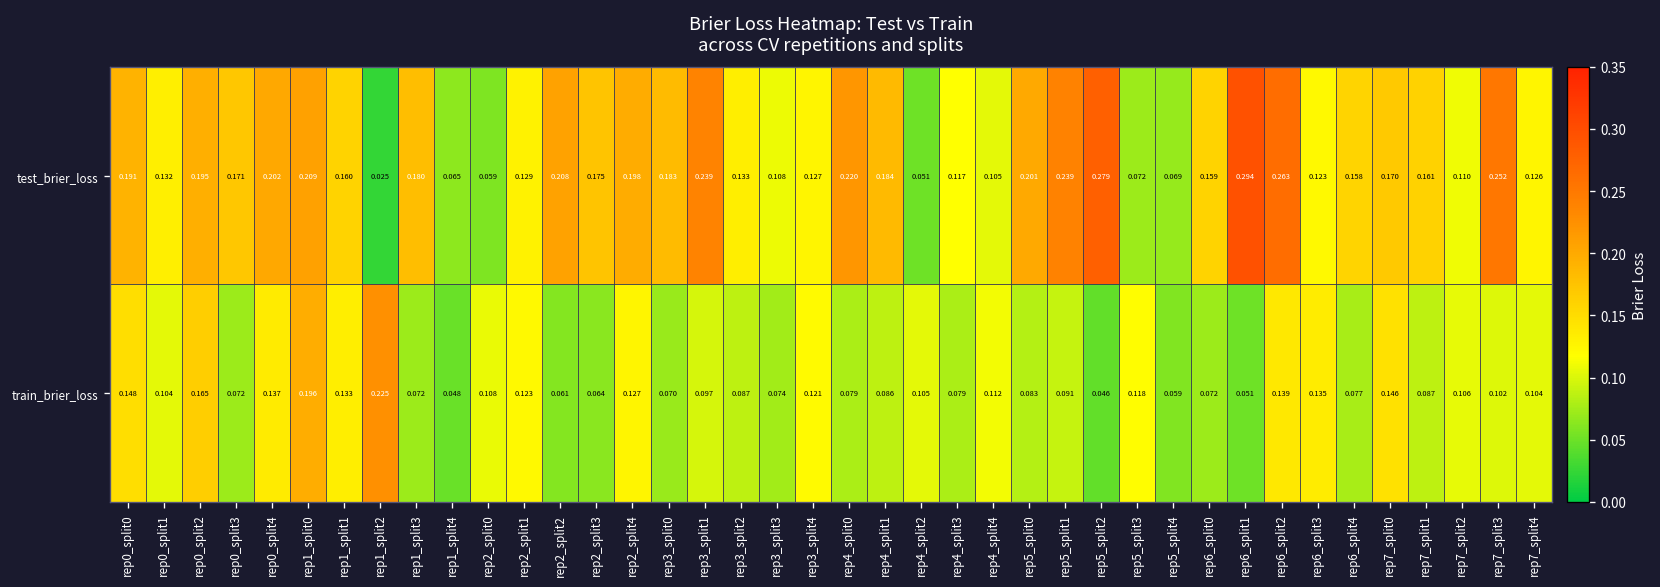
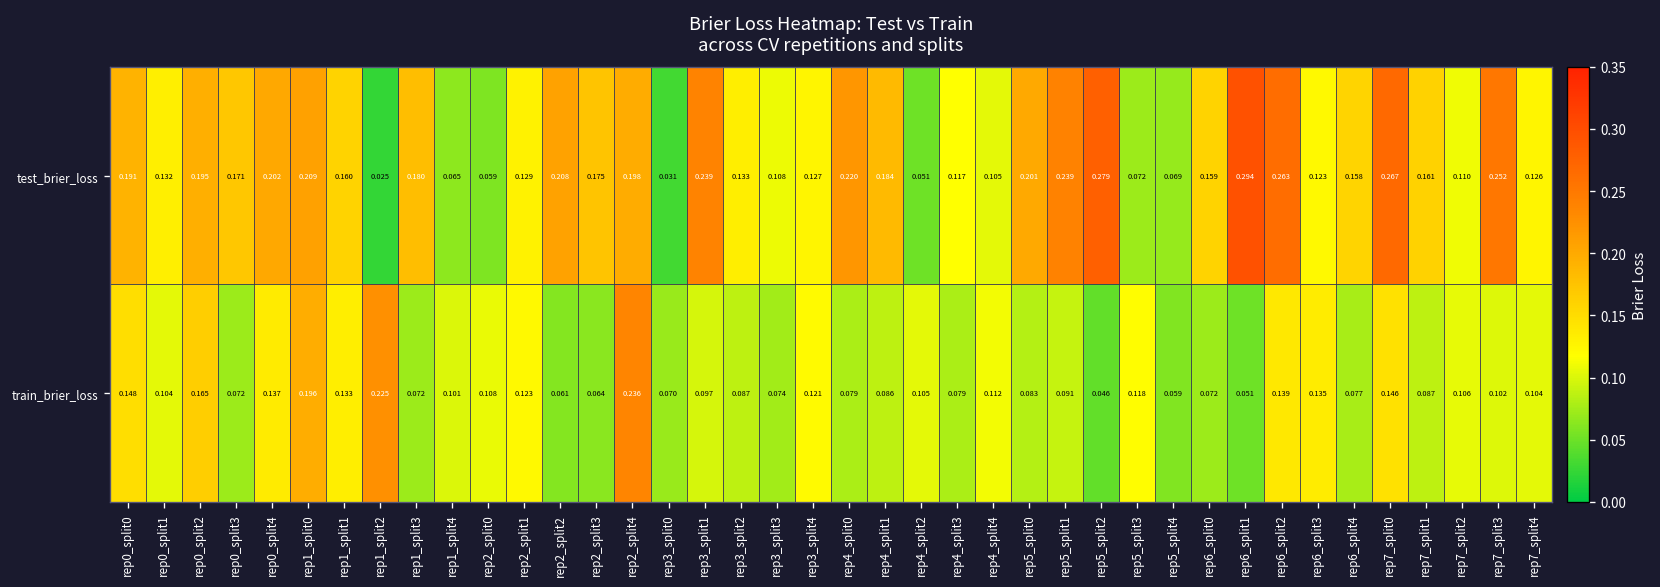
test_brier_loss, rep3_split0: 0.183 -> 0.031
test_brier_loss, rep7_split0: 0.170 -> 0.267
train_brier_loss, rep1_split4: 0.048 -> 0.101
train_brier_loss, rep2_split4: 0.127 -> 0.236
